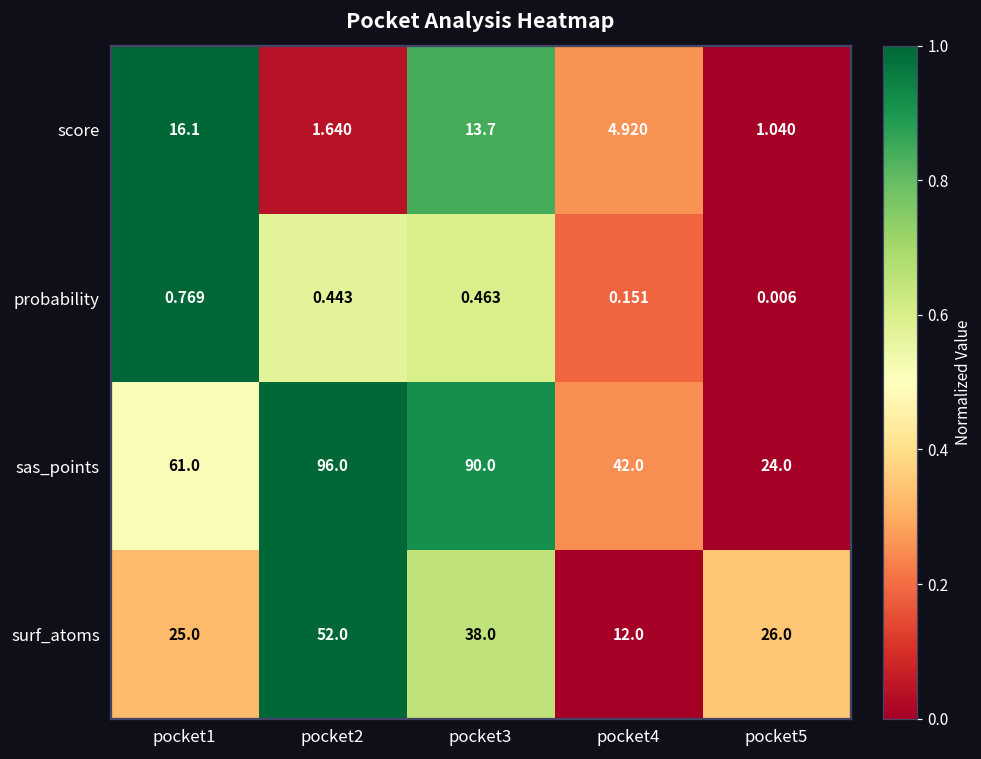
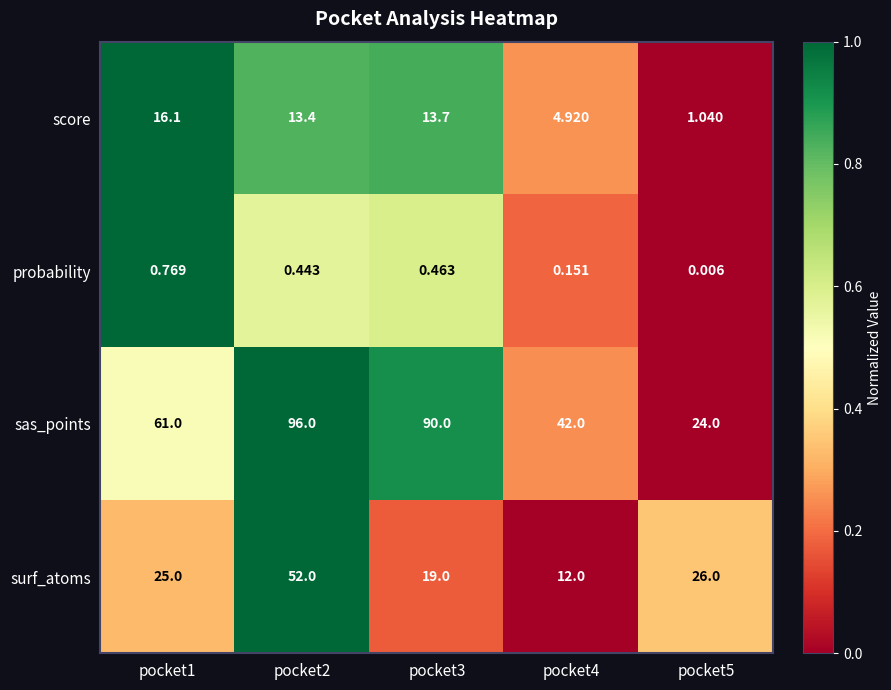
score, pocket2: 1.640 -> 13.4
surf_atoms, pocket3: 38.0 -> 19.0
